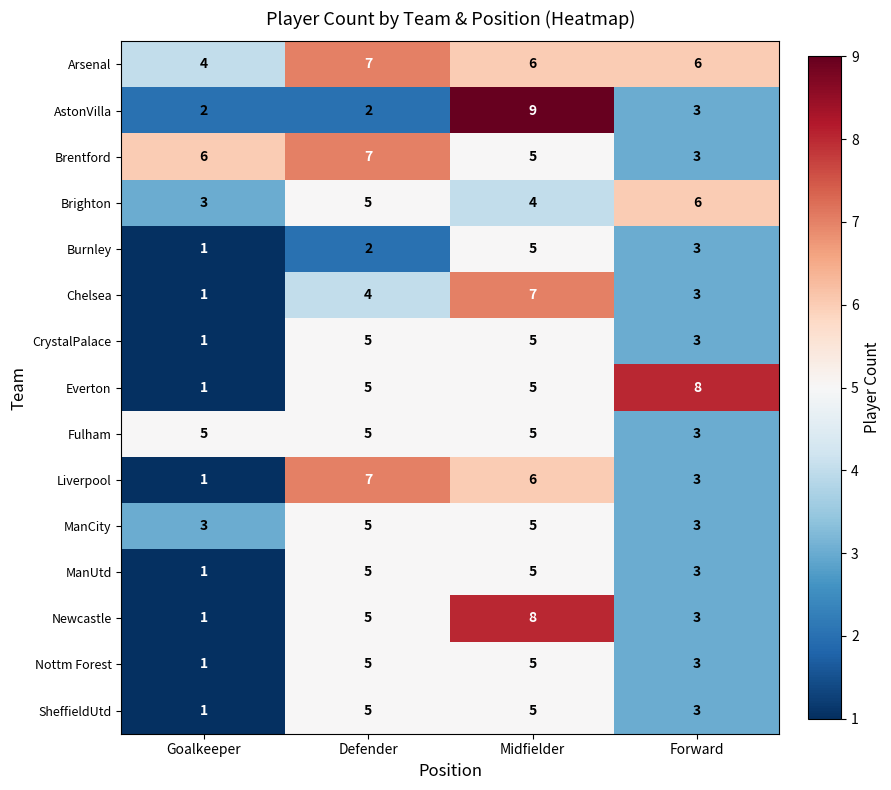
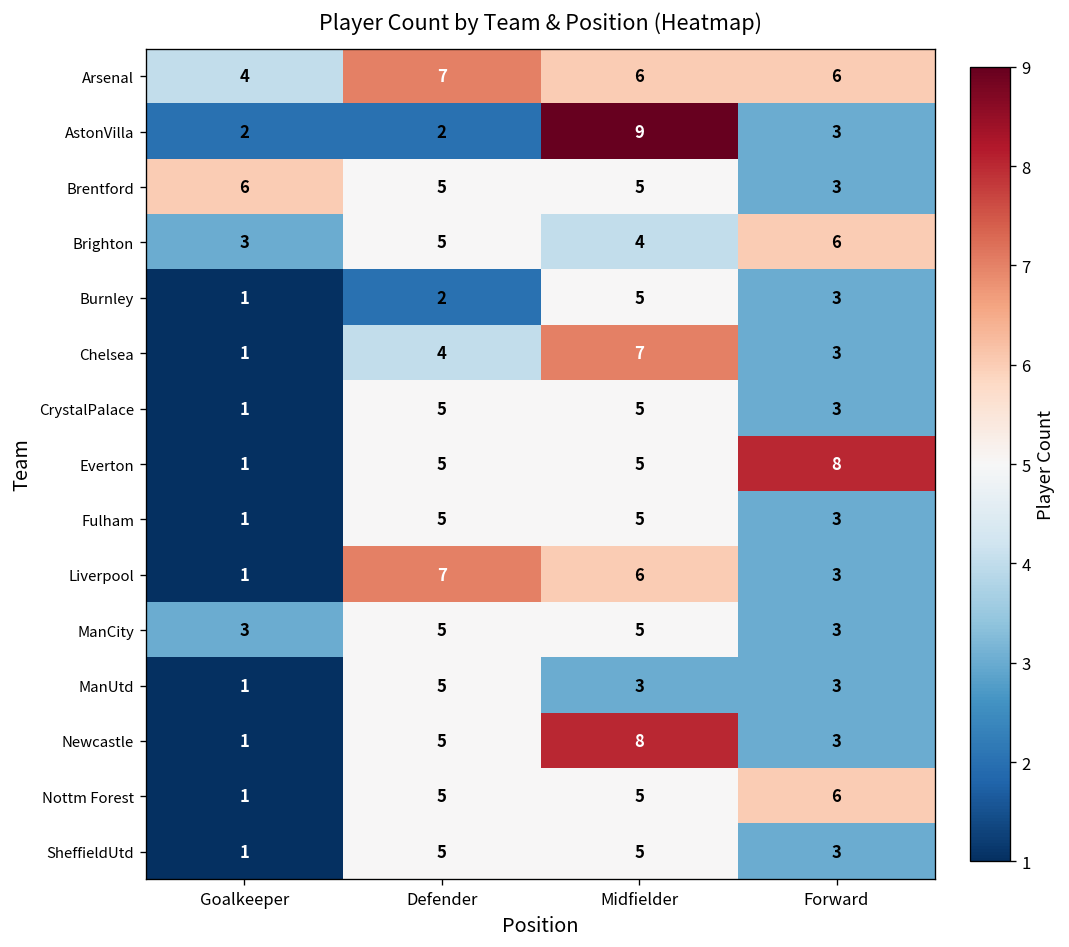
Brentford, Defender: 7 -> 5
Fulham, Goalkeeper: 5 -> 1
ManUtd, Midfielder: 5 -> 3
Nottm Forest, Forward: 3 -> 6
